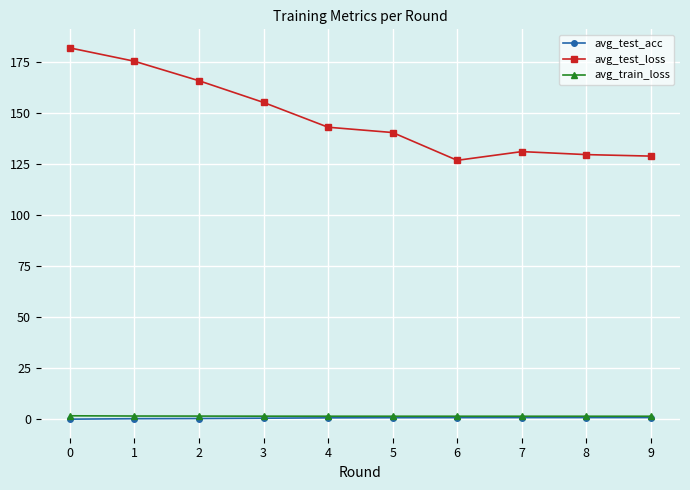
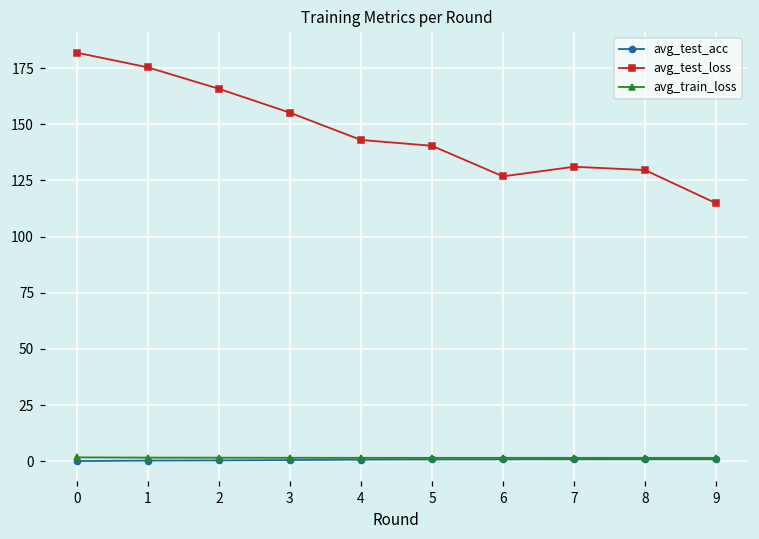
avg_test_loss, 9: 129 -> 115
